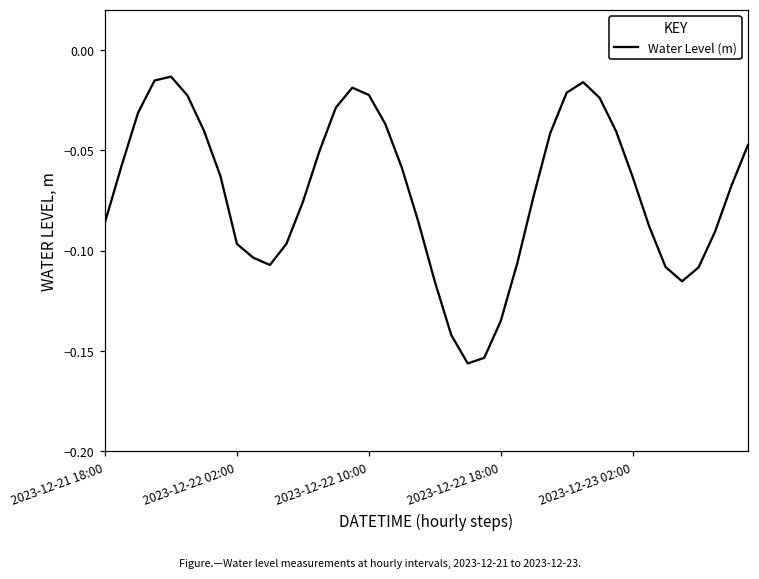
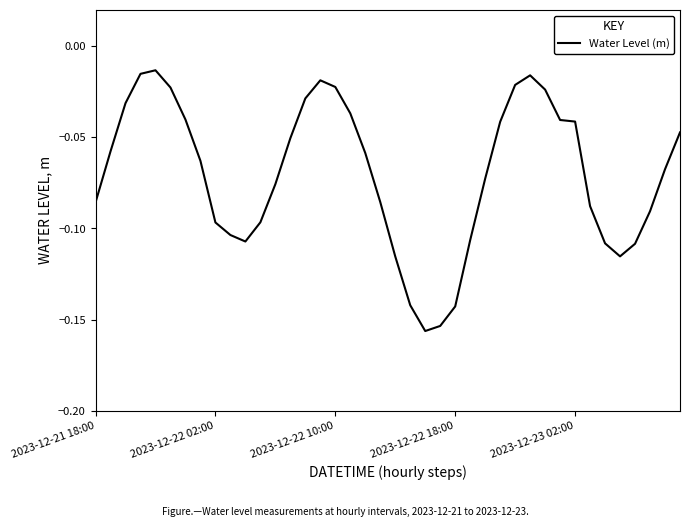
2023-12-22 18:00: -0.135 -> -0.143
2023-12-23 02:00: -0.063 -> -0.041
